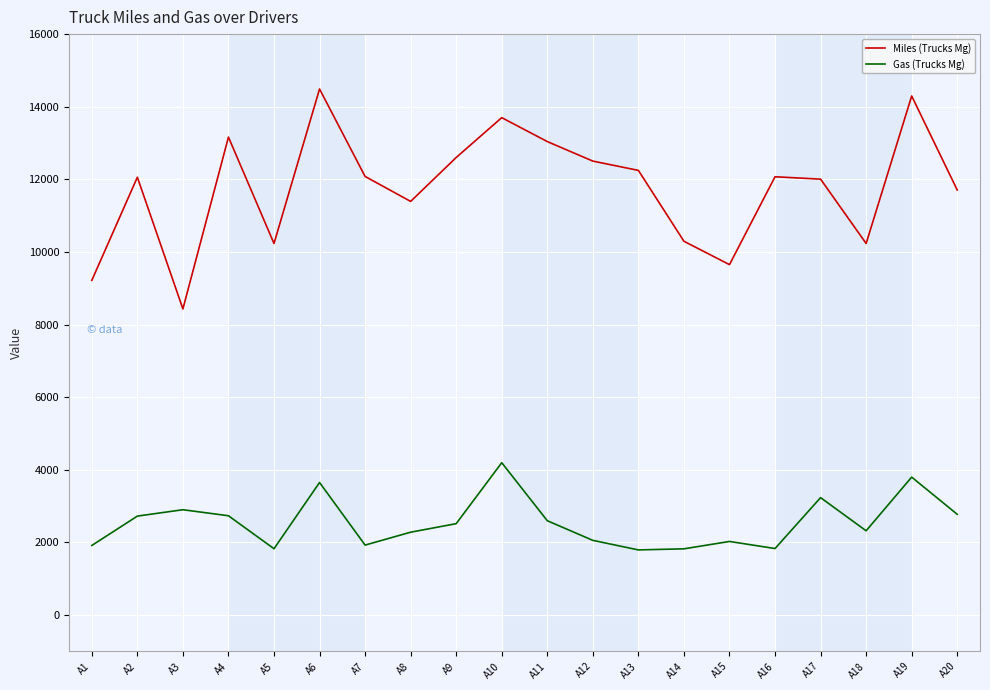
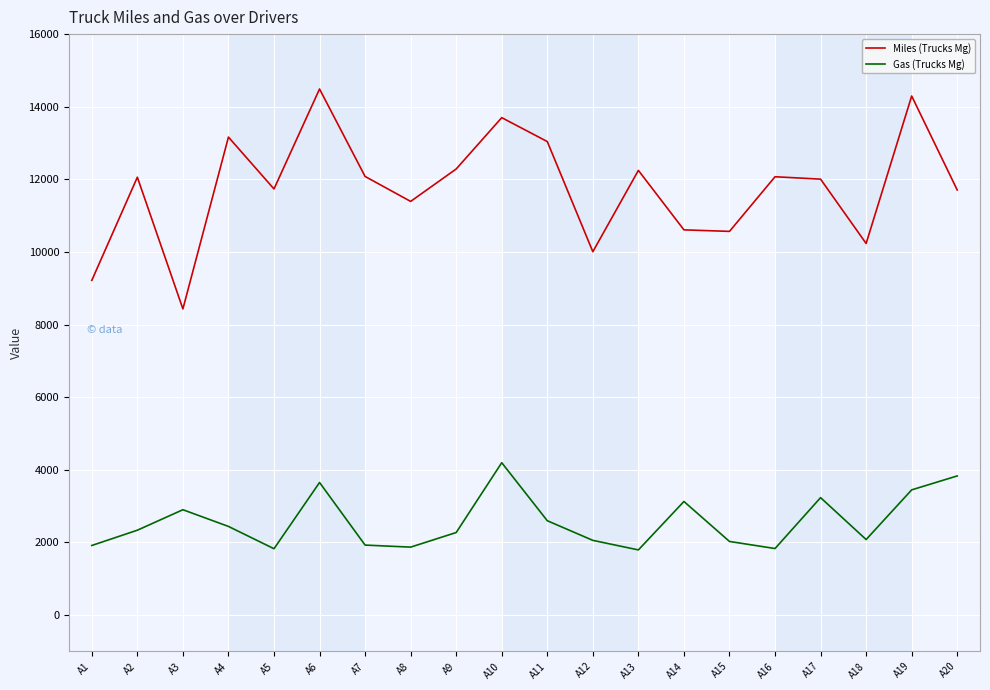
Gas (Trucks Mg), A2: 2700 -> 2300
Gas (Trucks Mg), A4: 2700 -> 2400
Miles (Trucks Mg), A5: 10200 -> 11700
Gas (Trucks Mg), A8: 2300 -> 1900
Miles (Trucks Mg), A9: 12600 -> 12300
Gas (Trucks Mg), A9: 2500 -> 2300
Miles (Trucks Mg), A12: 12500 -> 10000
Miles (Trucks Mg), A14: 10300 -> 10600
Gas (Trucks Mg), A14: 1800 -> 3100
Miles (Trucks Mg), A15: 9700 -> 10600
Gas (Trucks Mg), A18: 2300 -> 2100
Gas (Trucks Mg), A19: 3800 -> 3400
Gas (Trucks Mg), A20: 2800 -> 3800
